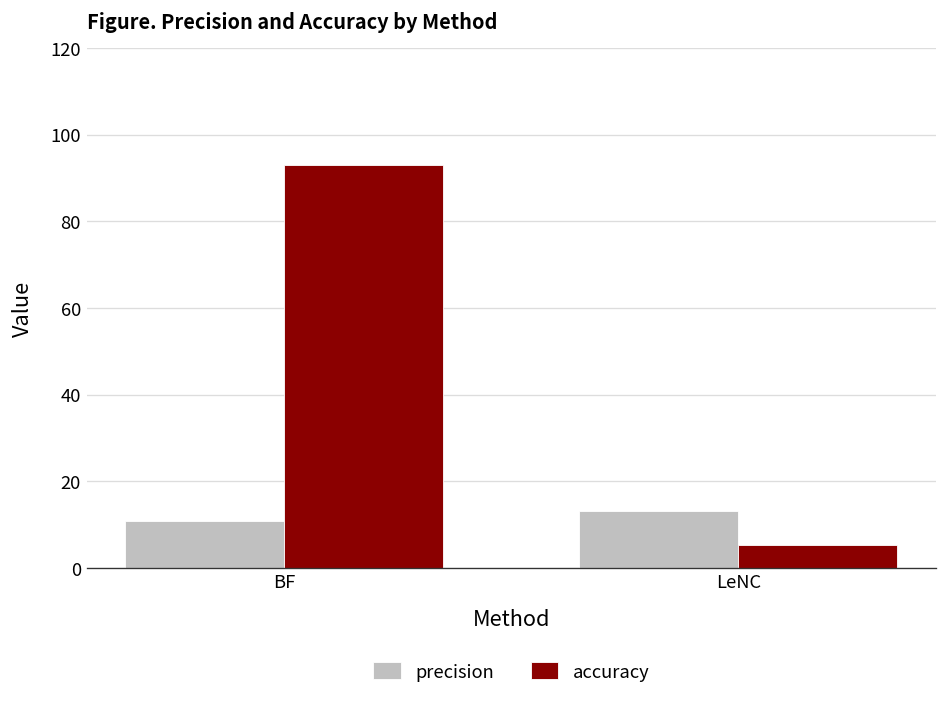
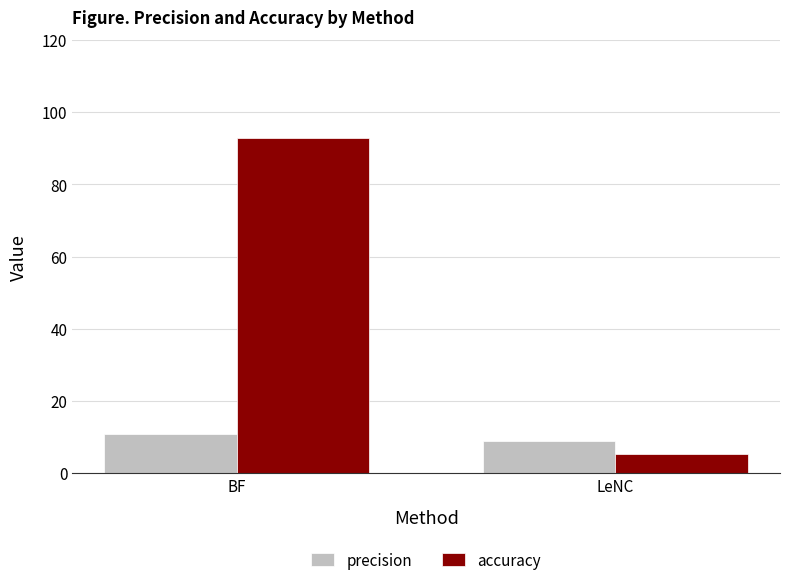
precision, LeNC: 13 -> 9
